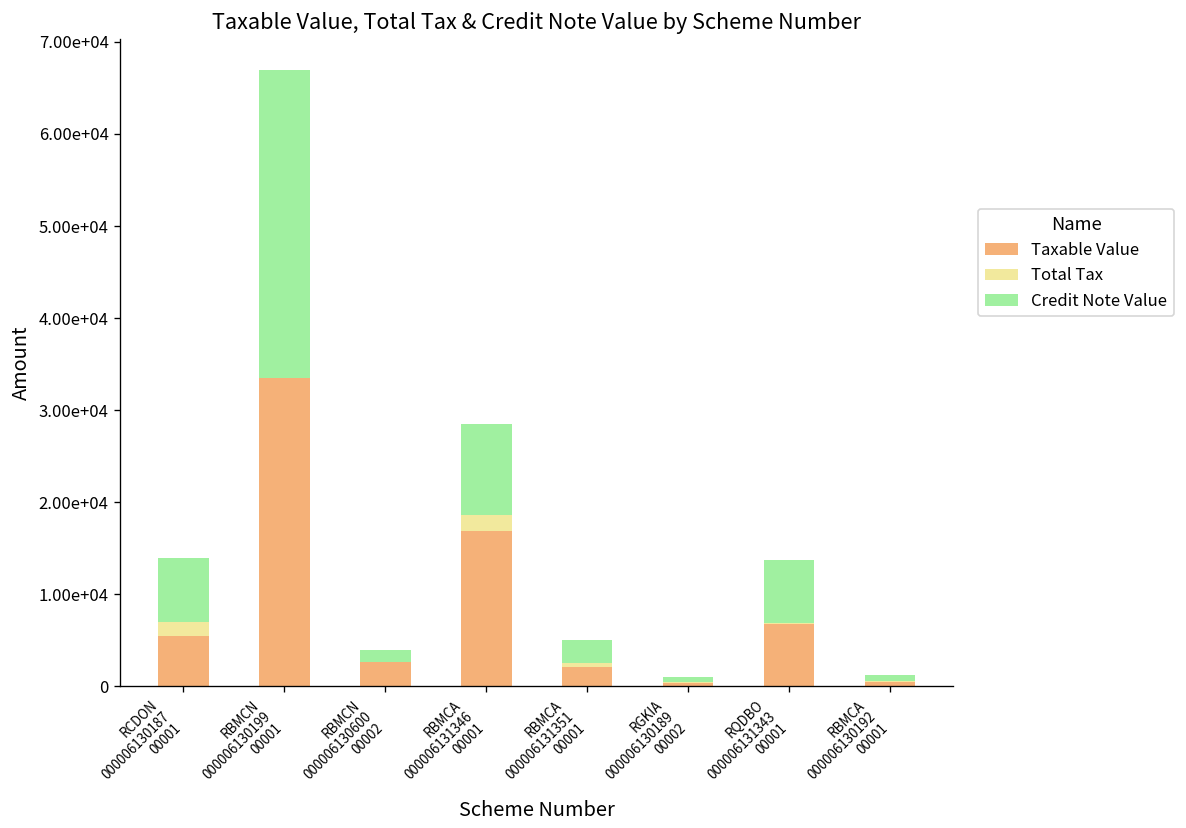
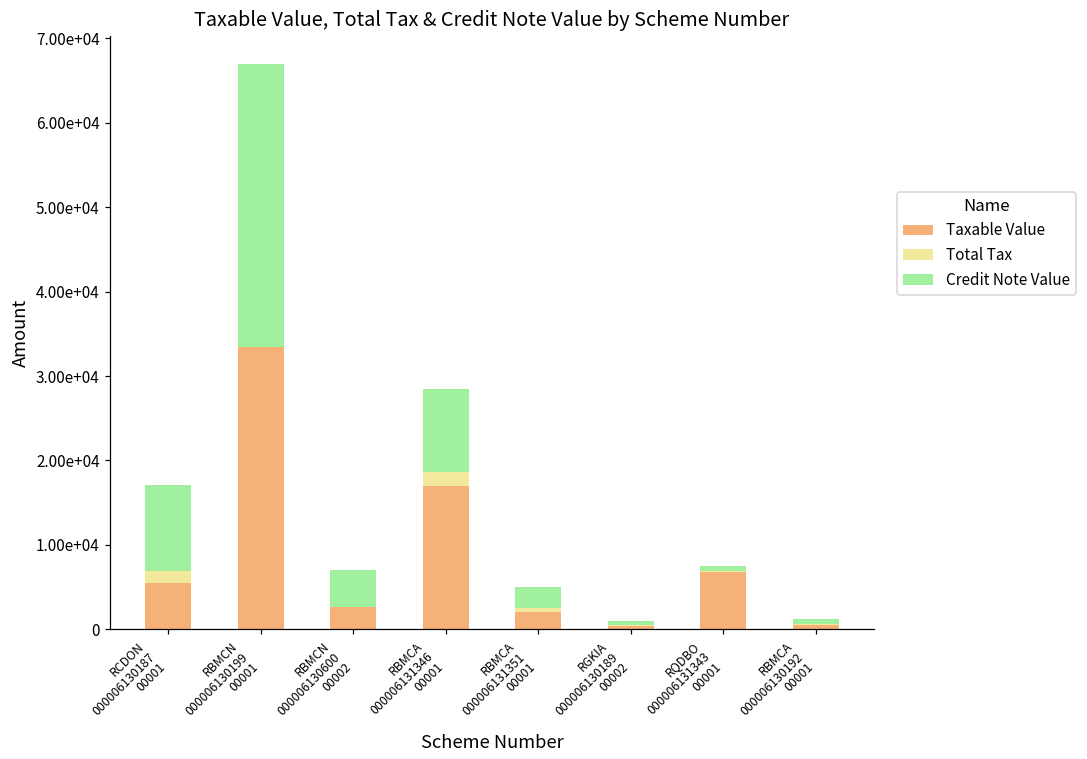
Credit Note Value, RCDON 000006130187 00001: 7000 -> 10000
Credit Note Value, RBMCN 000006130600 00002: 1000 -> 4000
Credit Note Value, RQDBO 000006131343 00001: 7000 -> 1000
